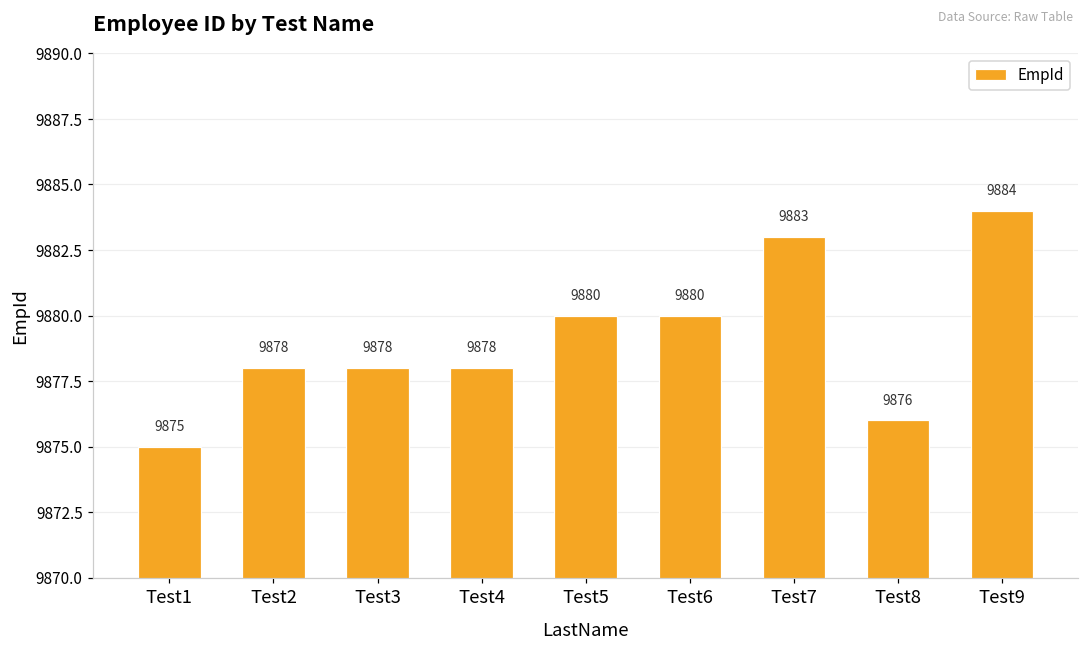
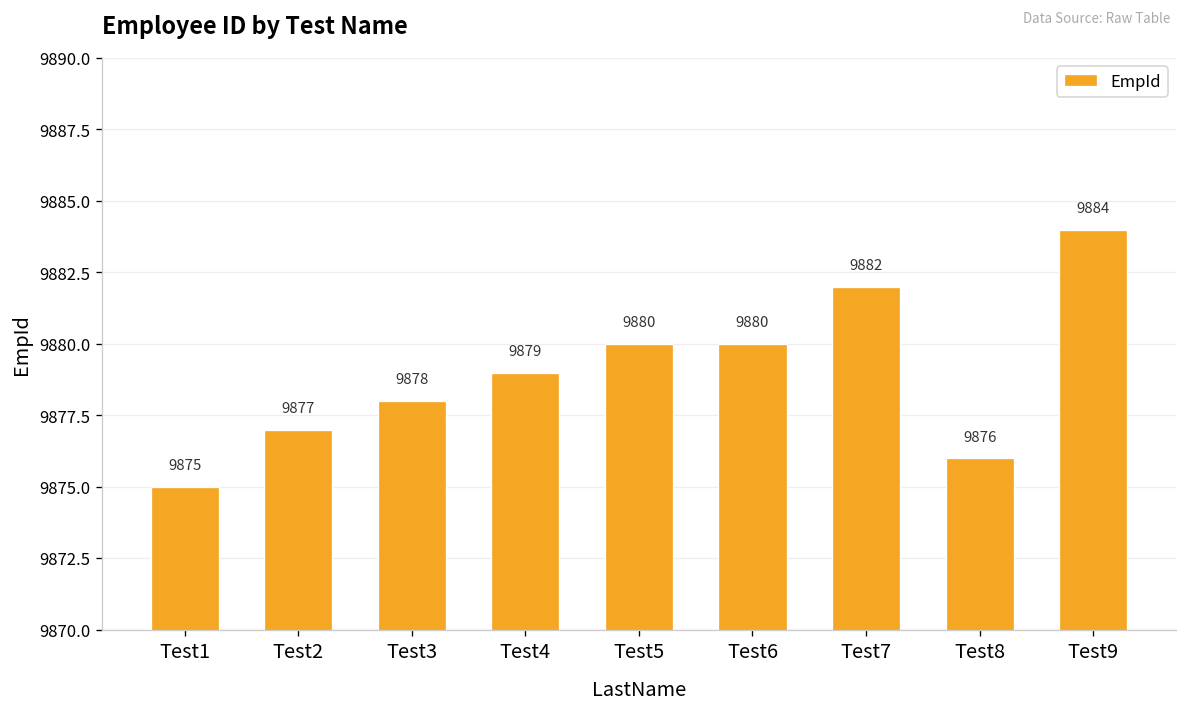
Test2: 9878 -> 9877
Test4: 9878 -> 9879
Test7: 9883 -> 9882
